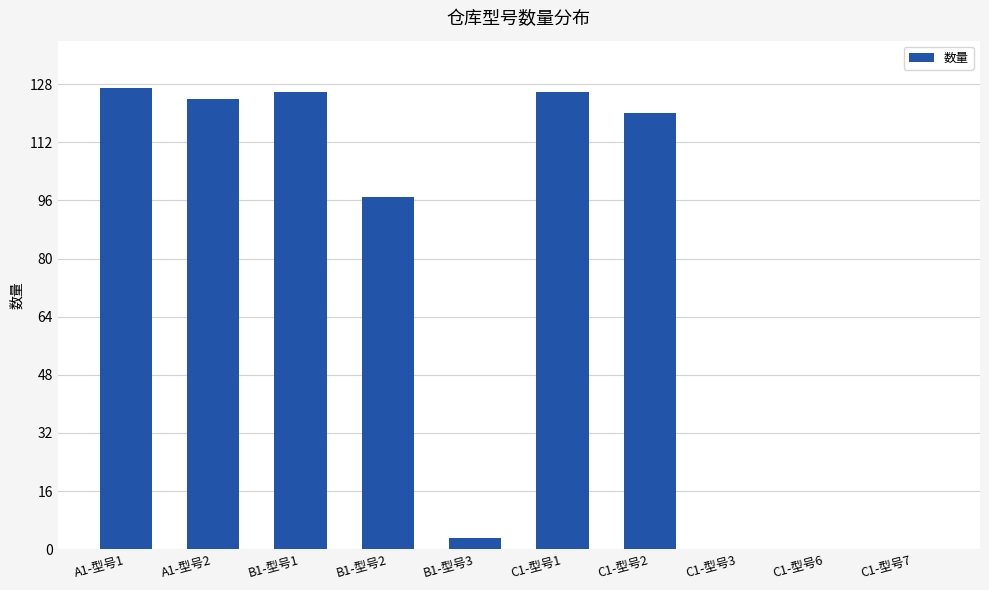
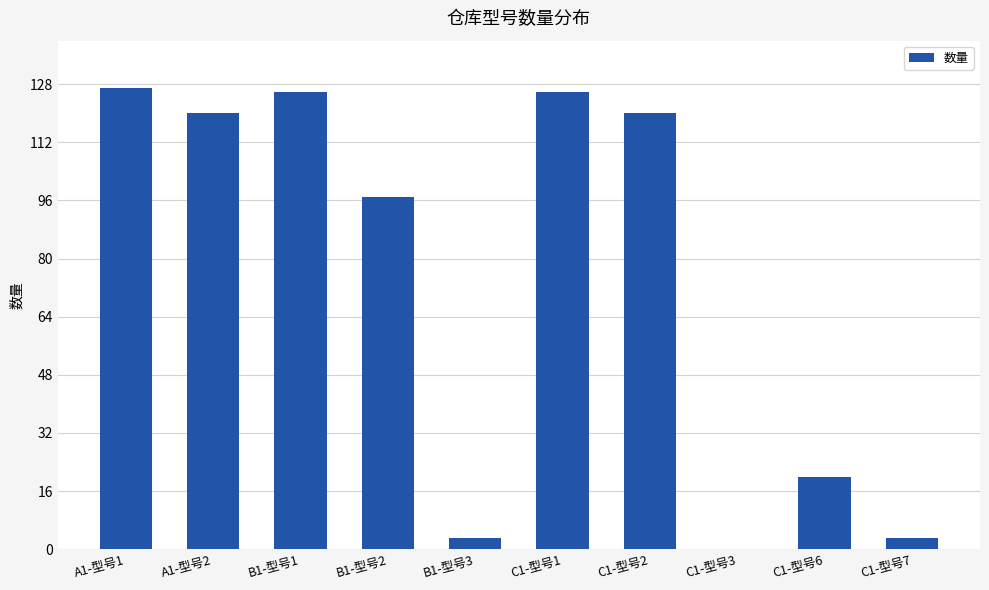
A1-型号2: 124 -> 120
C1-型号6: 0 -> 20
C1-型号7: 0 -> 3
